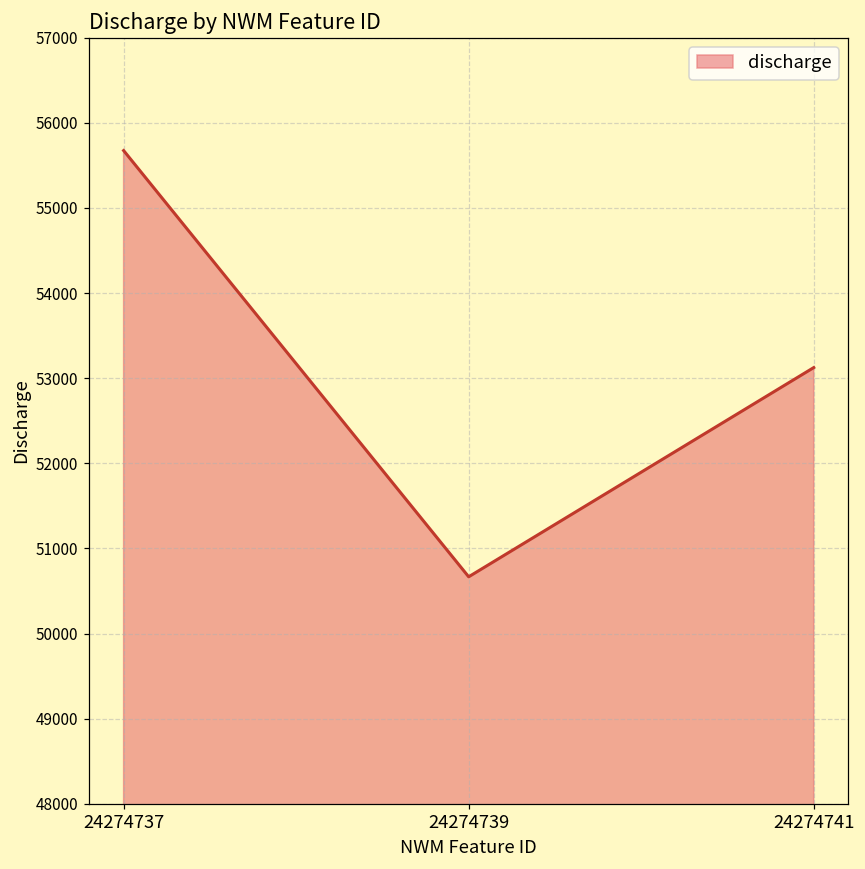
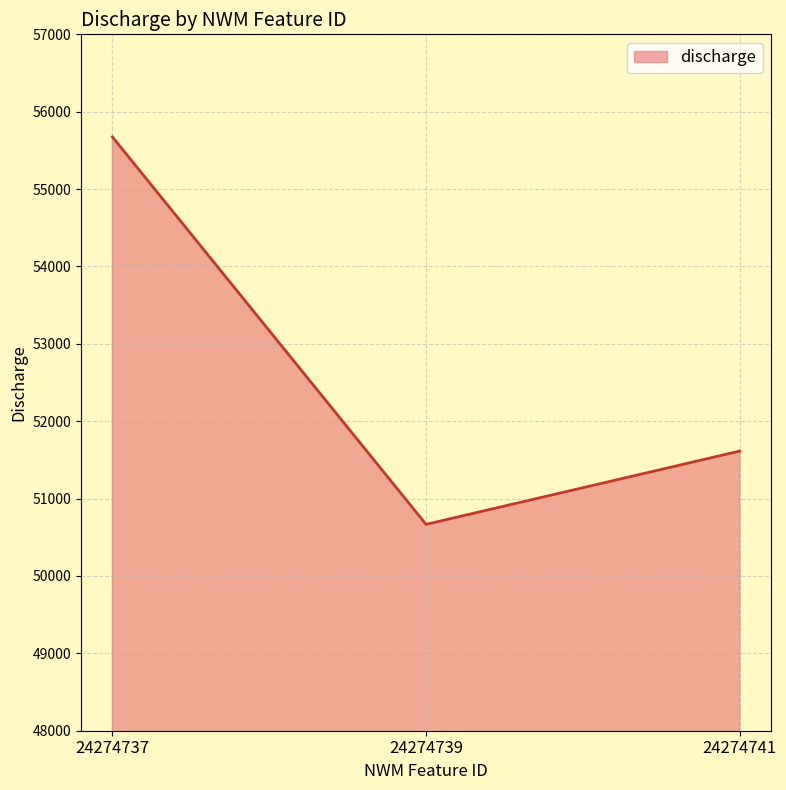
24274741: 53100 -> 51600
